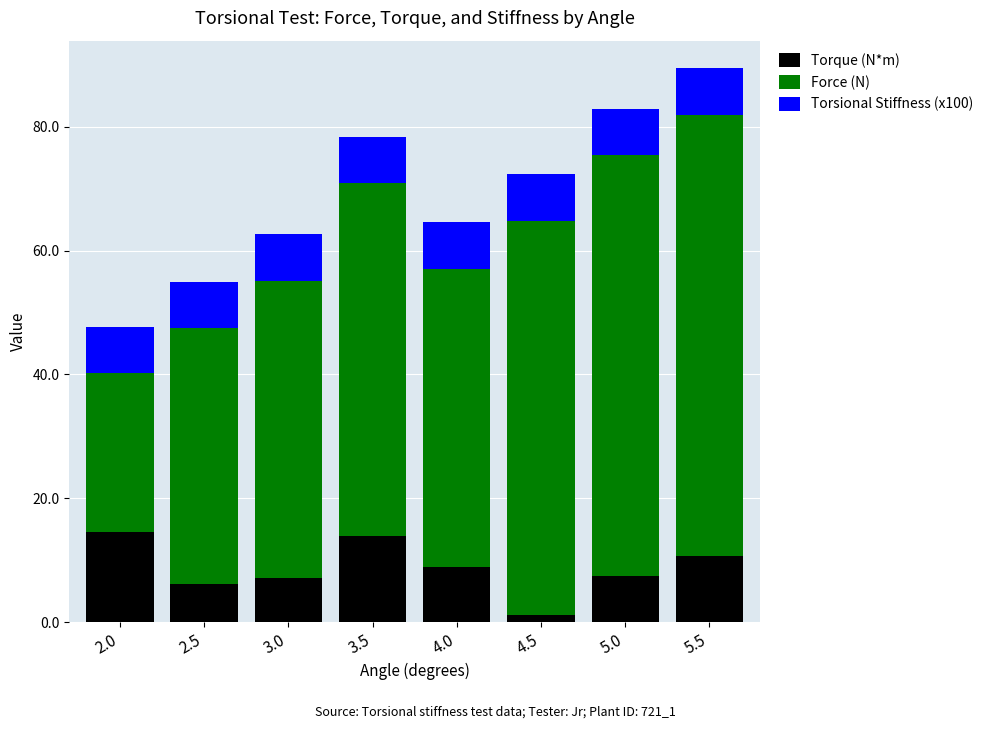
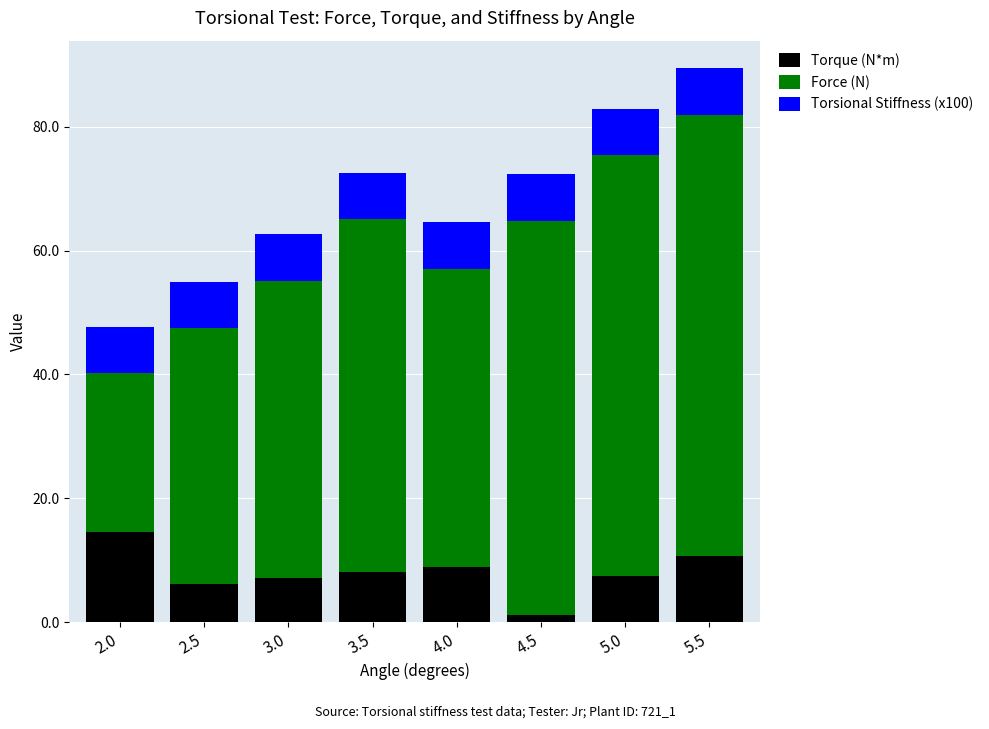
Torque (N*m), 3.5: 14 -> 8
